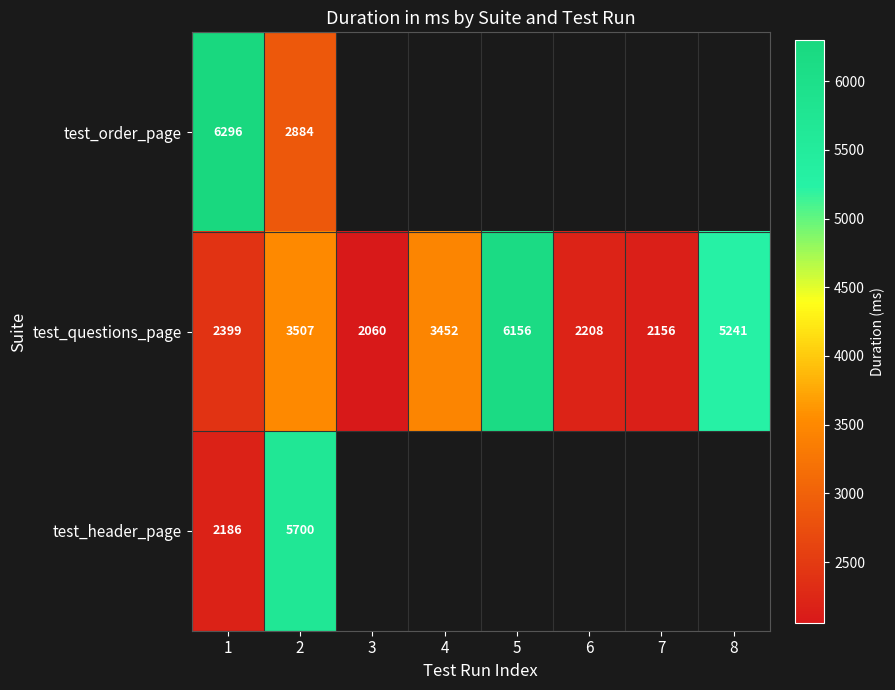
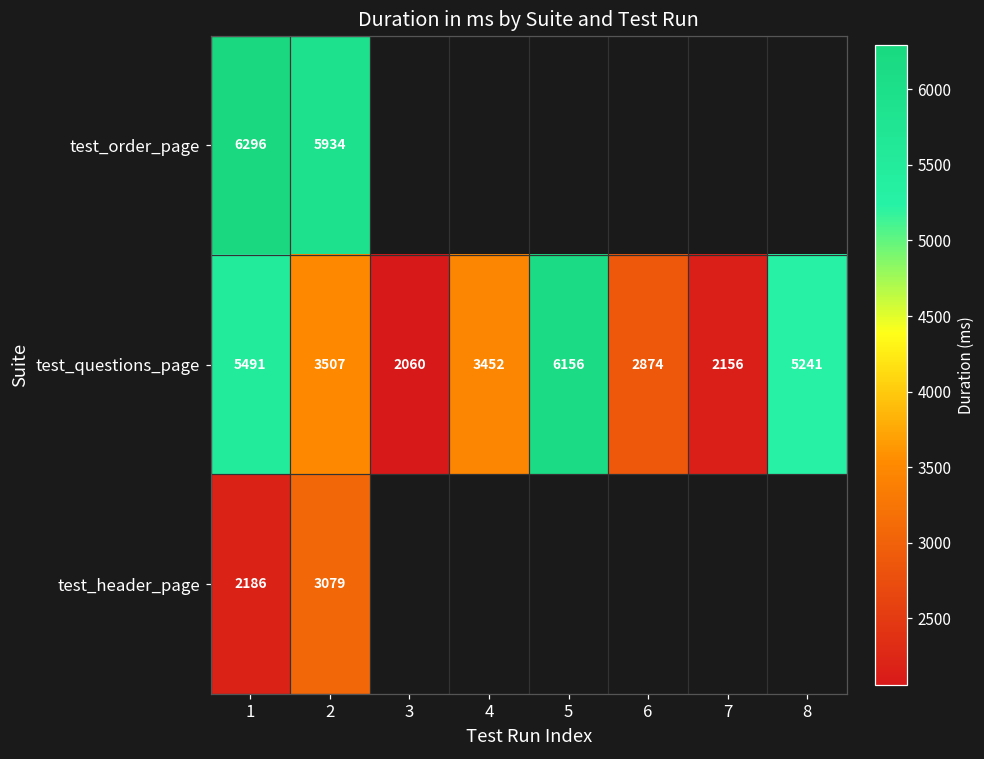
test_order_page, 2: 2884 -> 5934
test_questions_page, 1: 2399 -> 5491
test_questions_page, 6: 2208 -> 2874
test_header_page, 2: 5700 -> 3079
